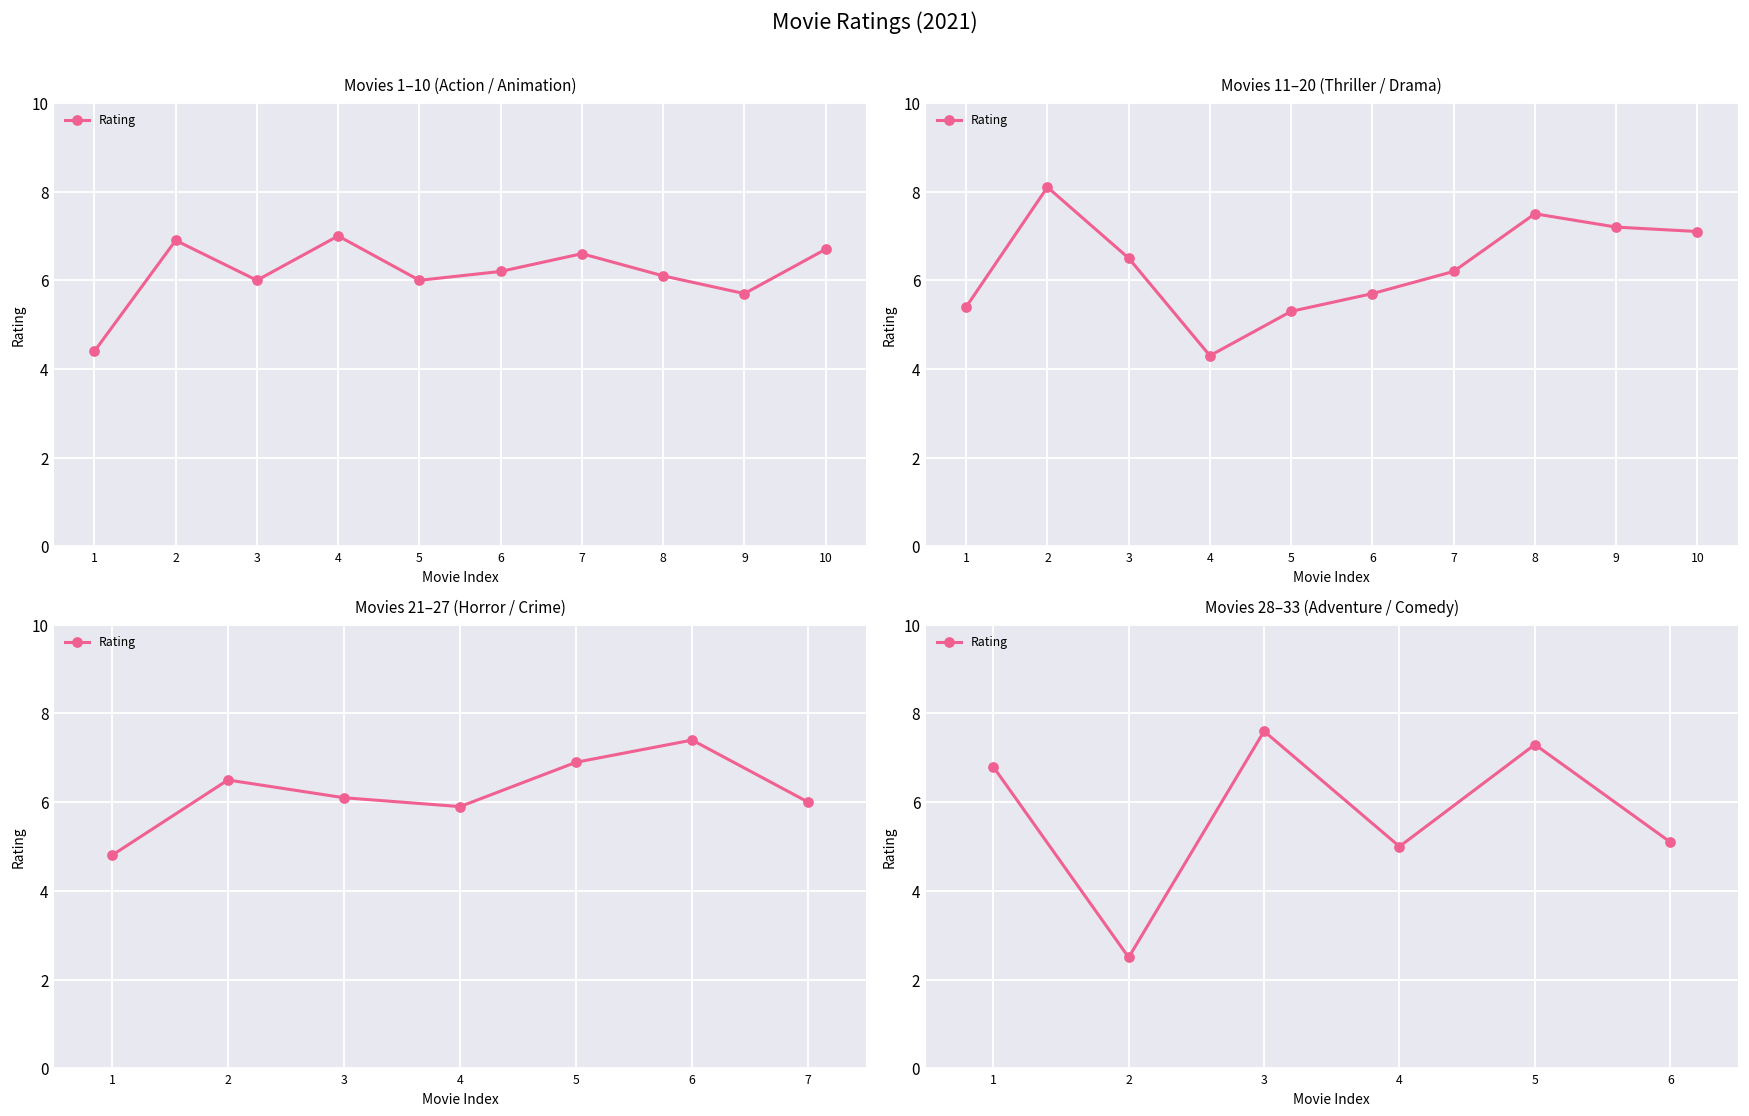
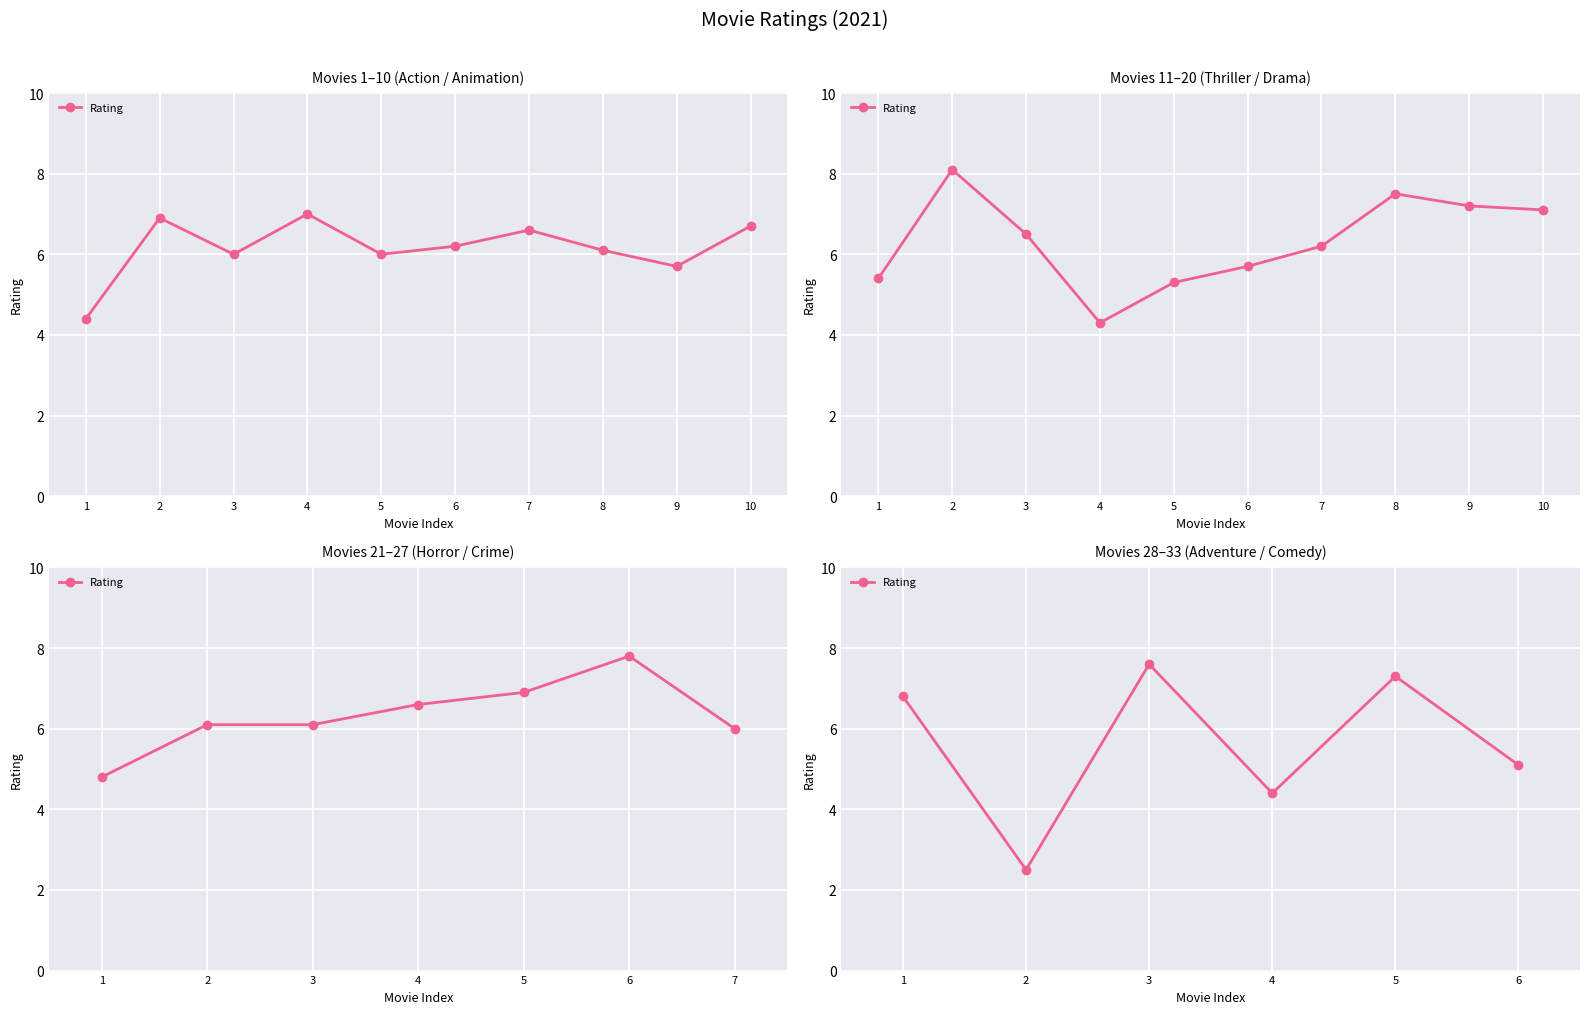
Movies 21–27 (Horror / Crime), 2: 6.5 -> 6.1
Movies 21–27 (Horror / Crime), 4: 5.9 -> 6.6
Movies 21–27 (Horror / Crime), 6: 7.4 -> 7.8
Movies 28–33 (Adventure / Comedy), 4: 5.0 -> 4.4
